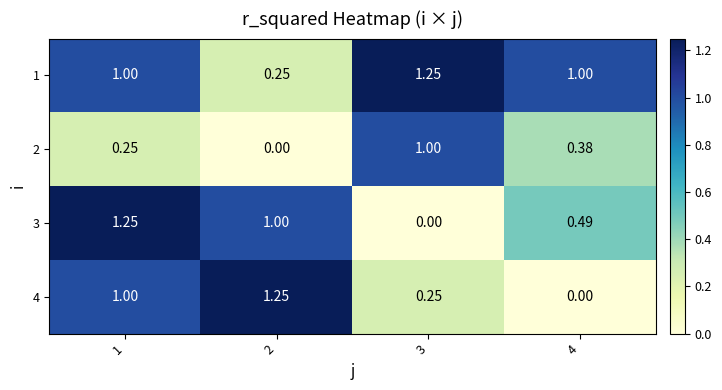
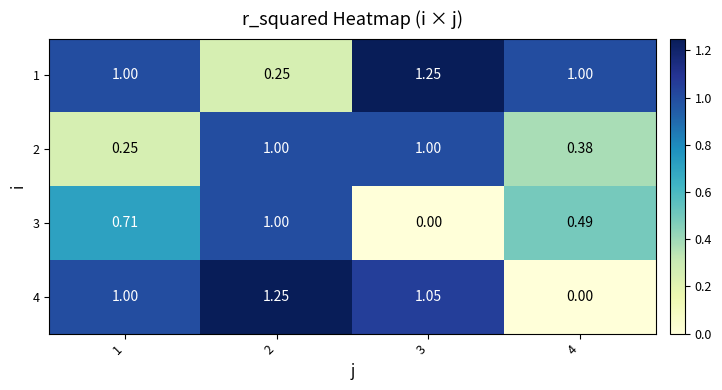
2, 2: 0.00 -> 1.00
3, 1: 1.25 -> 0.71
4, 3: 0.25 -> 1.05
